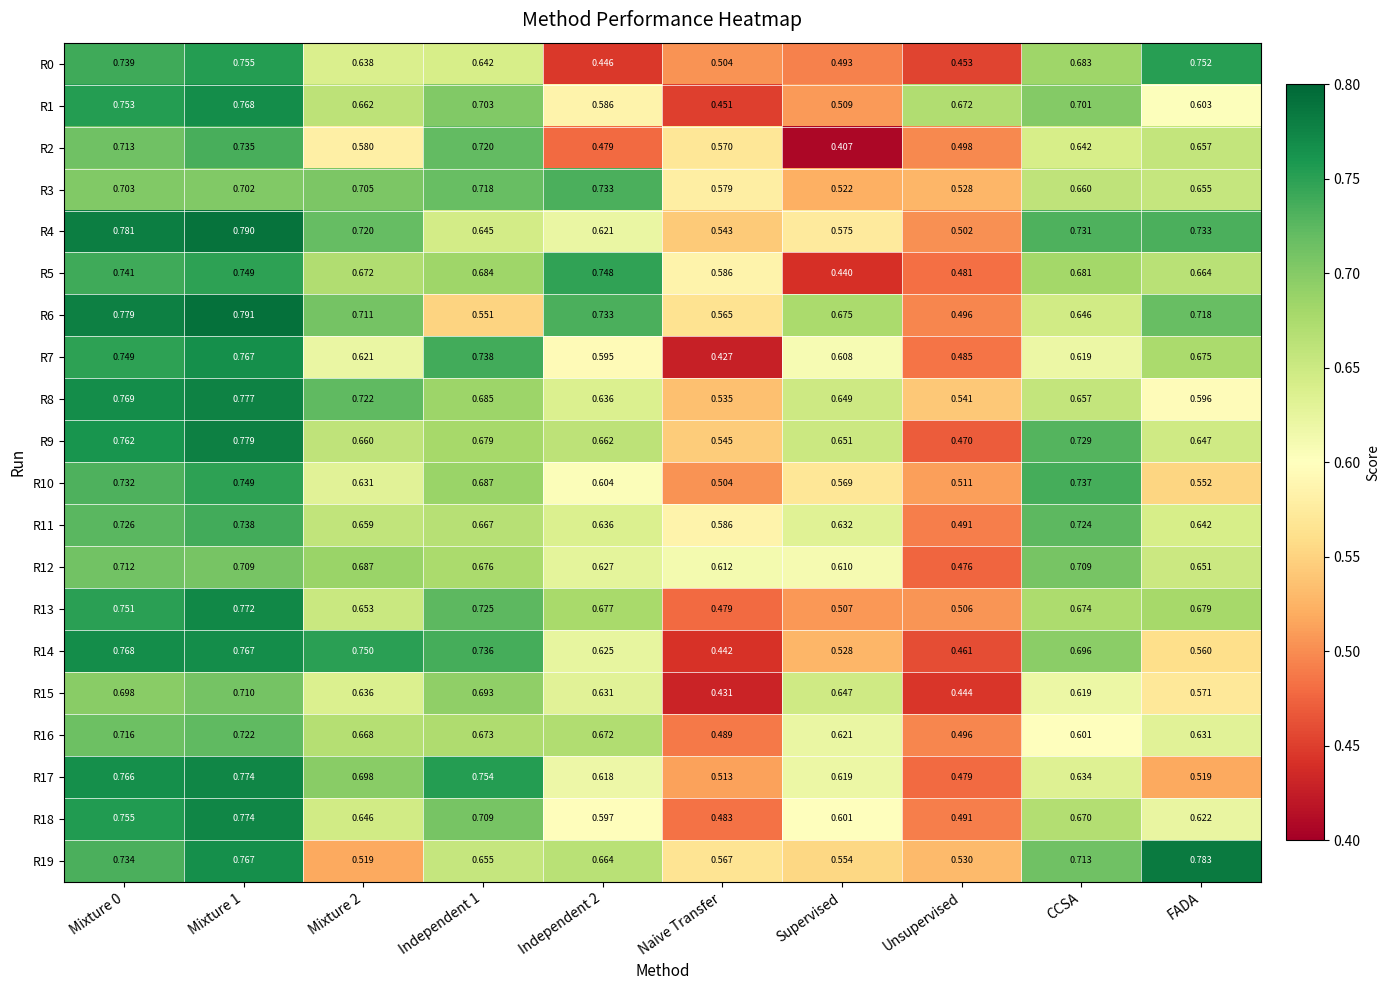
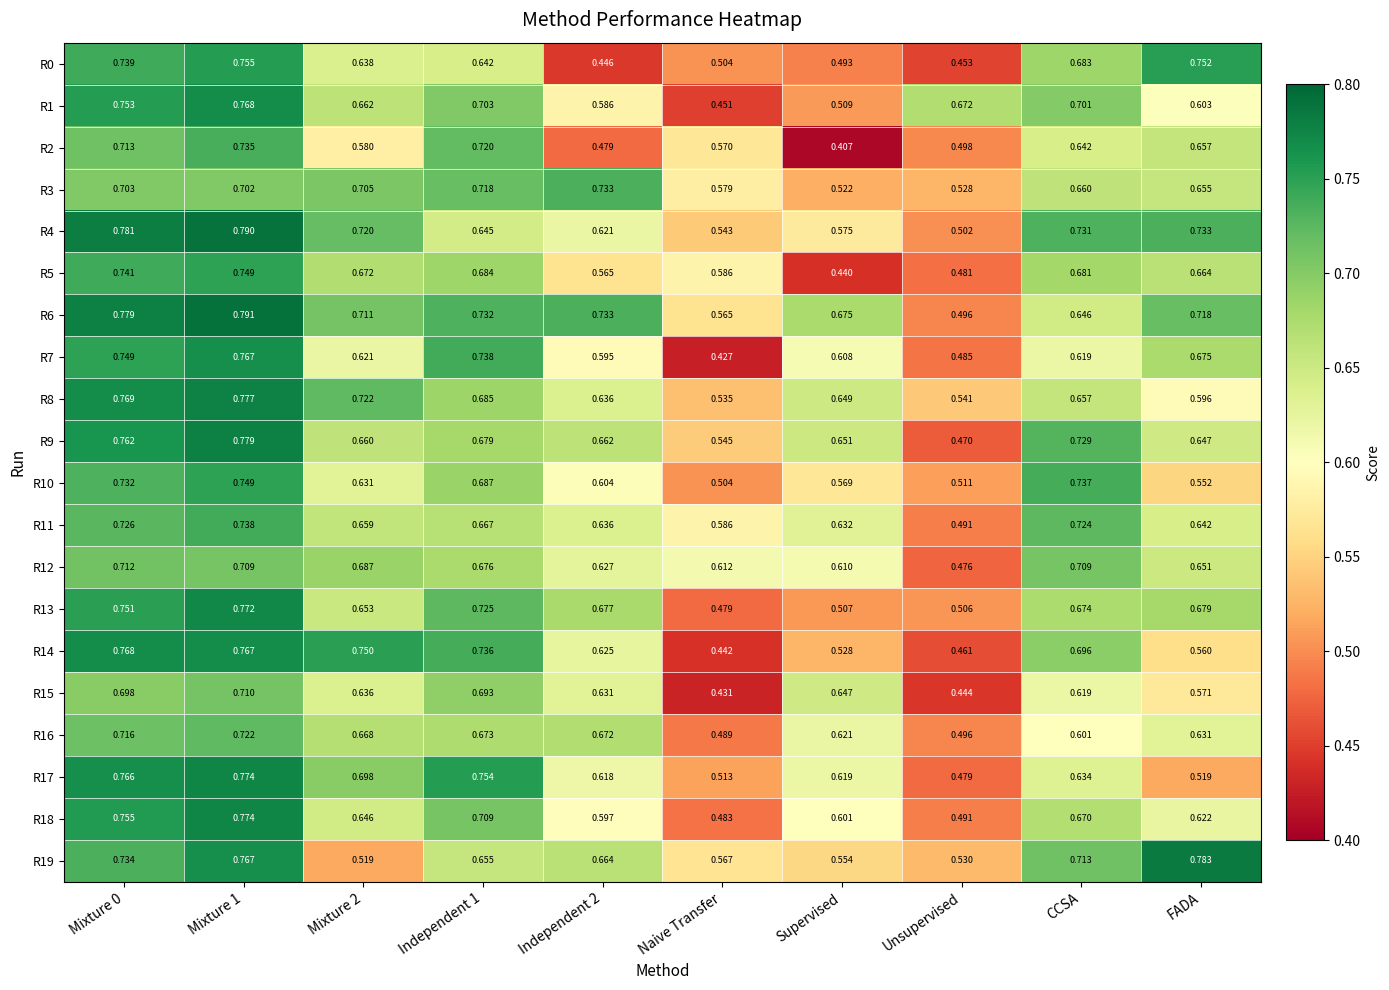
R5, Independent 2: 0.748 -> 0.565
R6, Independent 1: 0.551 -> 0.732
